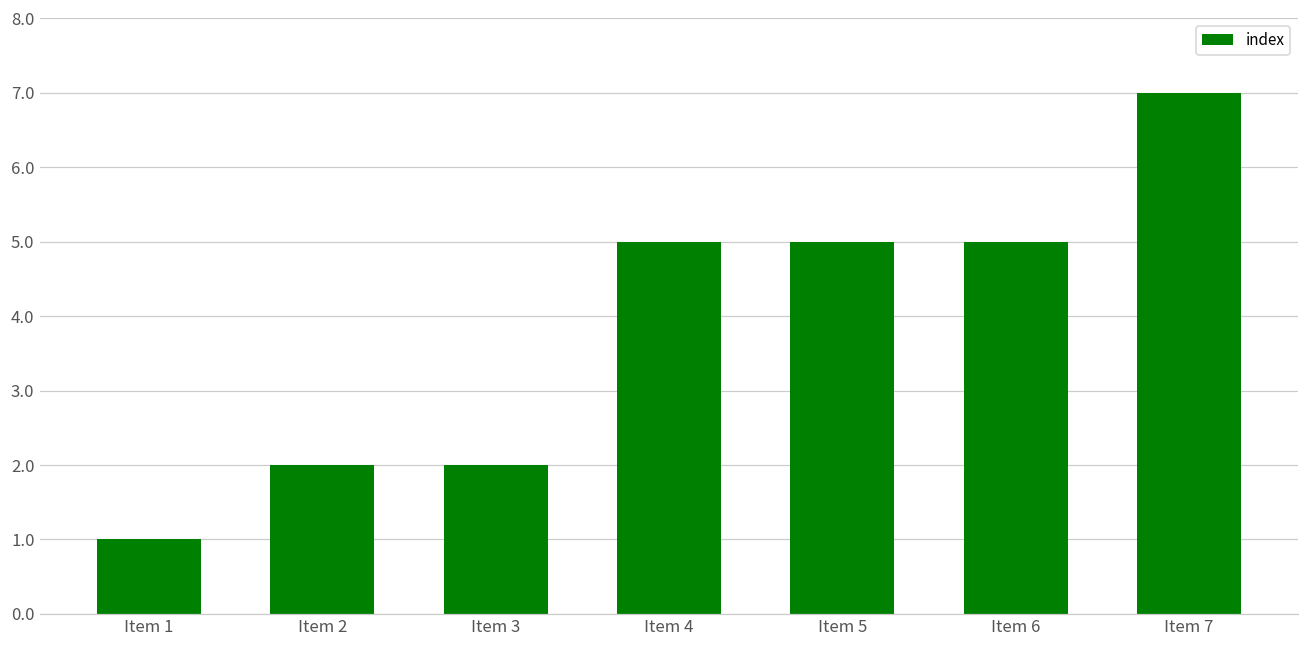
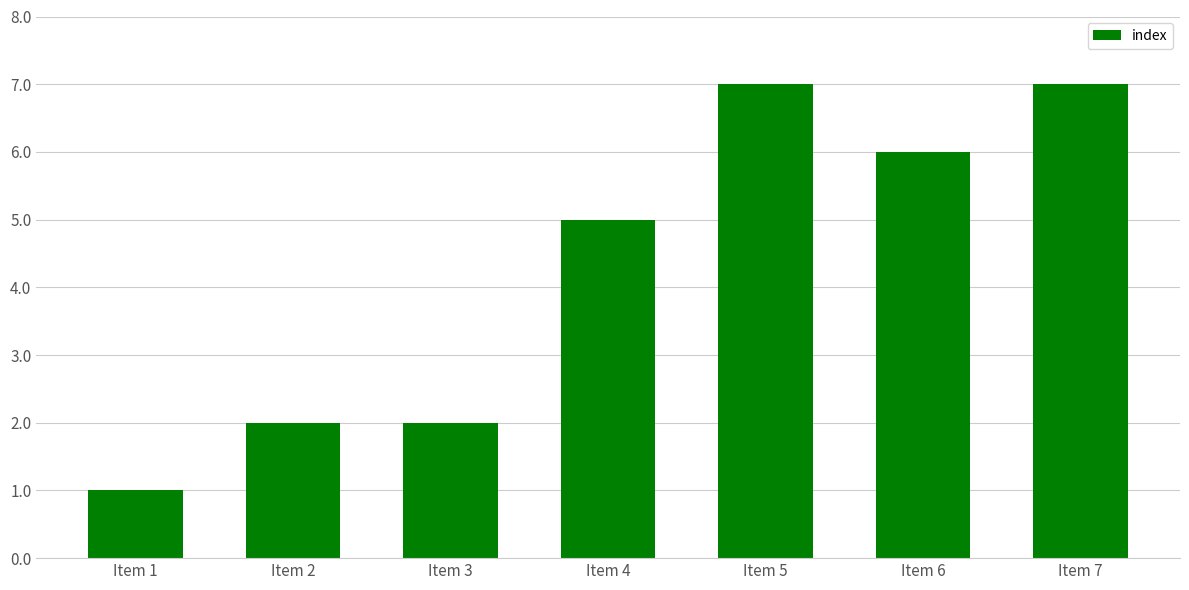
Item 5: 5 -> 7
Item 6: 5 -> 6
